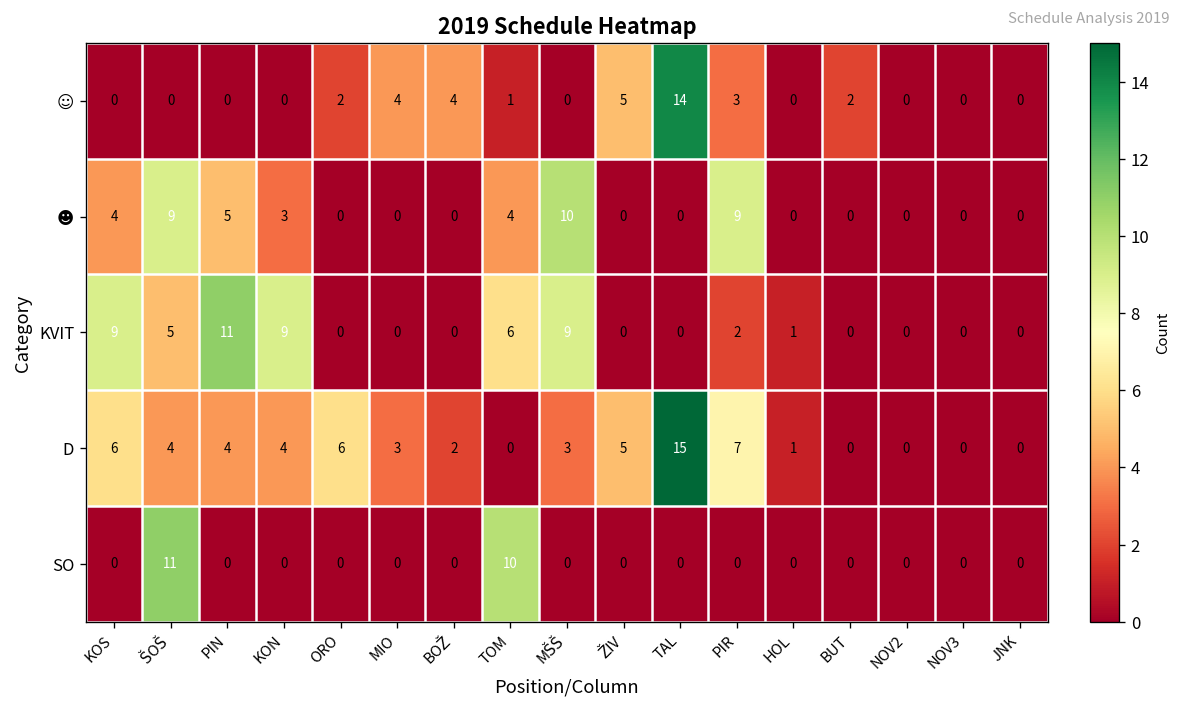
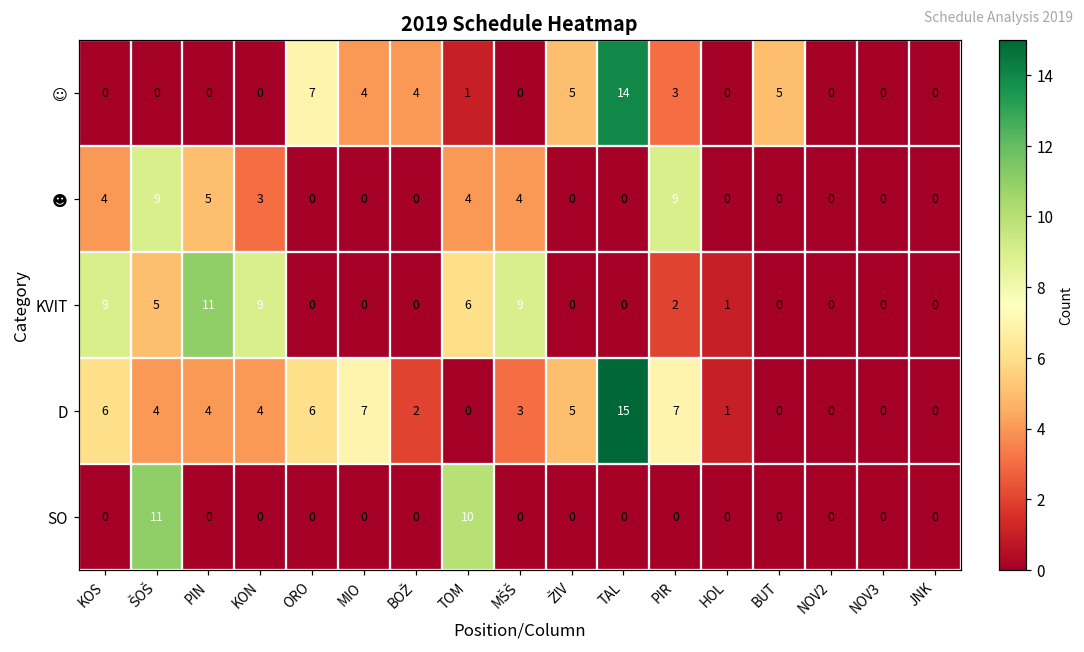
☺, ORO: 2 -> 7
☺, BUT: 2 -> 5
☻, MŠŠ: 10 -> 4
D, MIO: 3 -> 7
